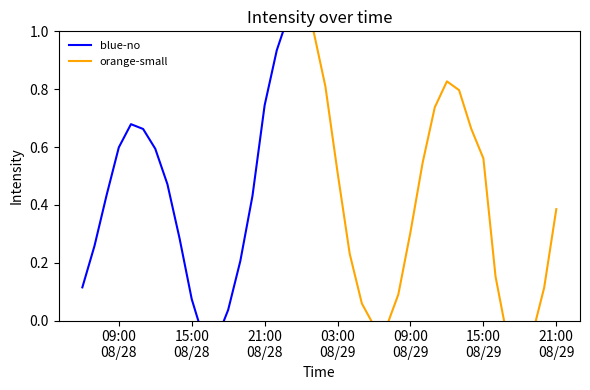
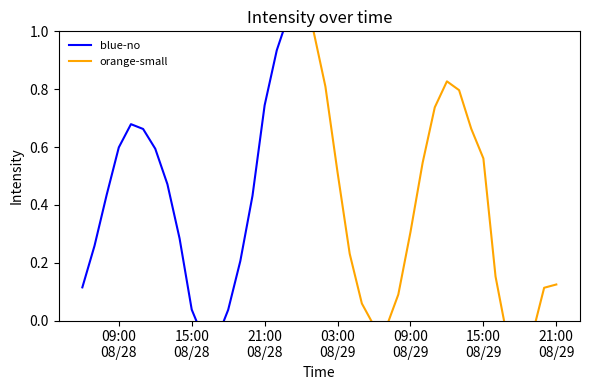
blue-no, 15:00 08/28: 0.07 -> 0.04
orange-small, 21:00 08/29: 0.39 -> 0.12
